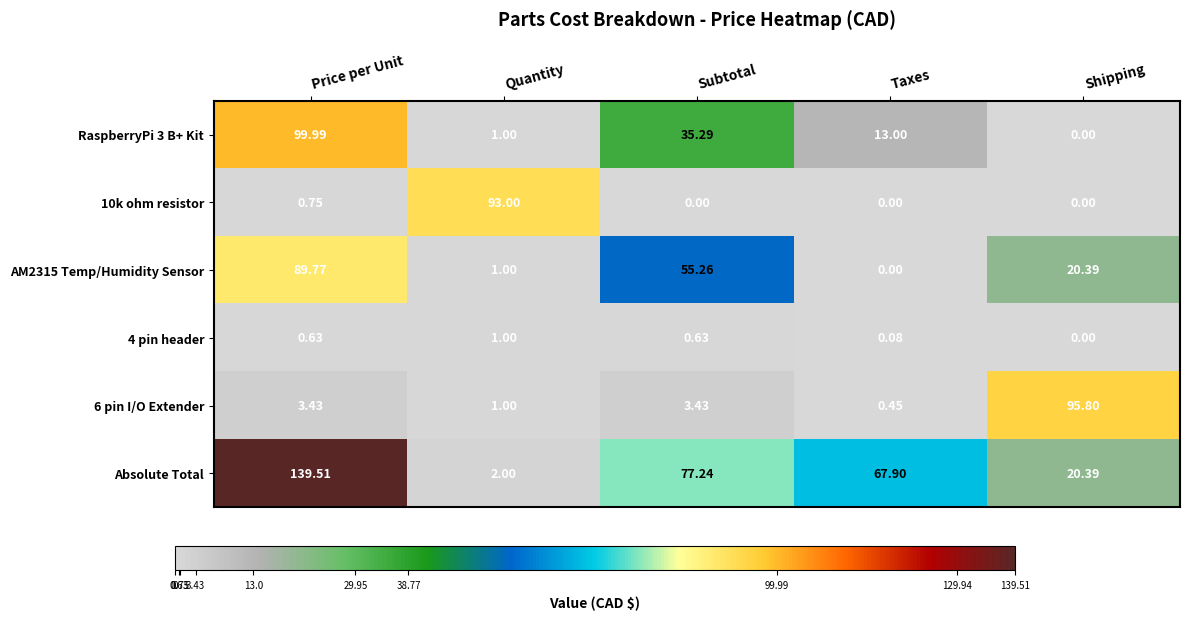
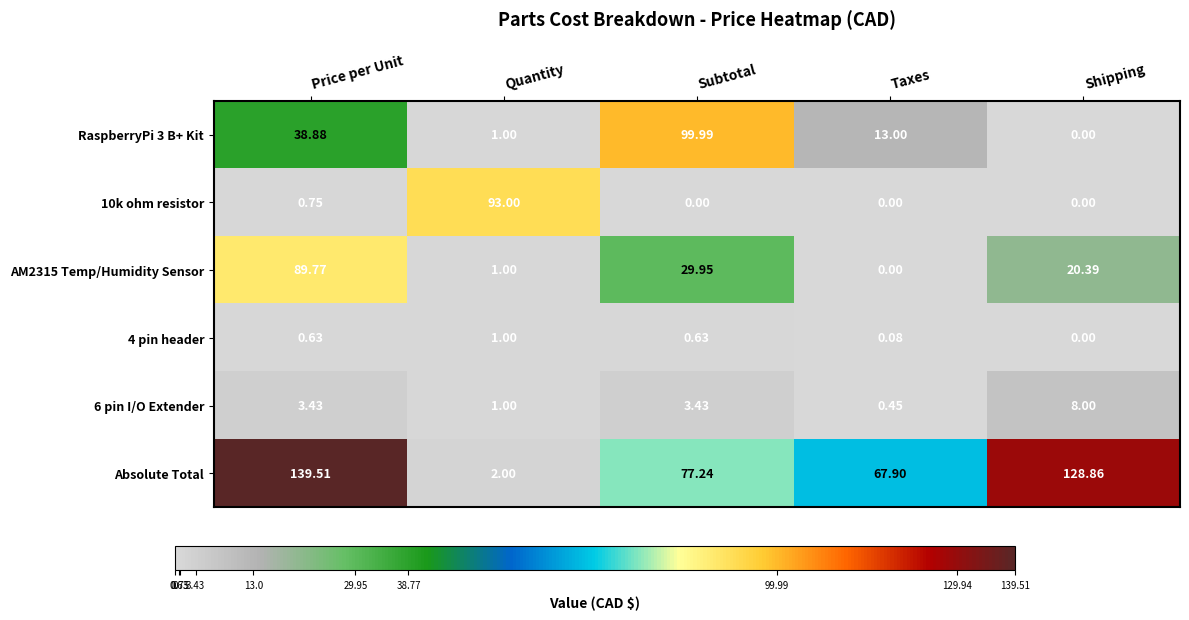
RaspberryPi 3 B+ Kit, Price per Unit: 99.99 -> 38.88
RaspberryPi 3 B+ Kit, Subtotal: 35.29 -> 99.99
AM2315 Temp/Humidity Sensor, Subtotal: 55.26 -> 29.95
6 pin I/O Extender, Shipping: 95.80 -> 8.00
Absolute Total, Shipping: 20.39 -> 128.86
